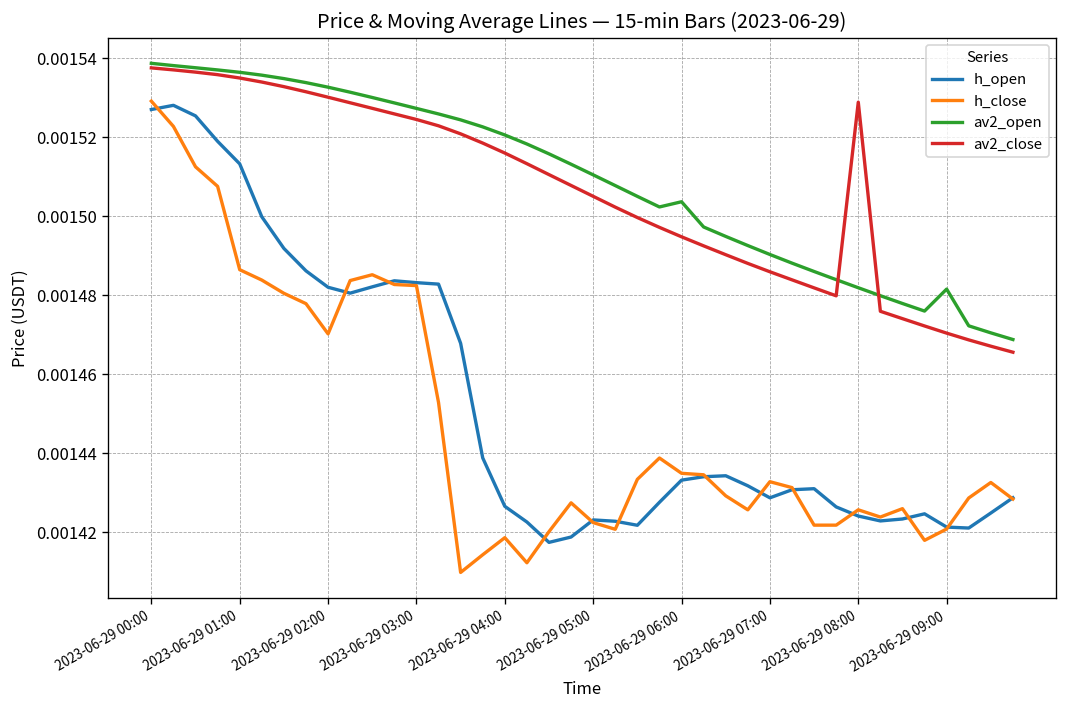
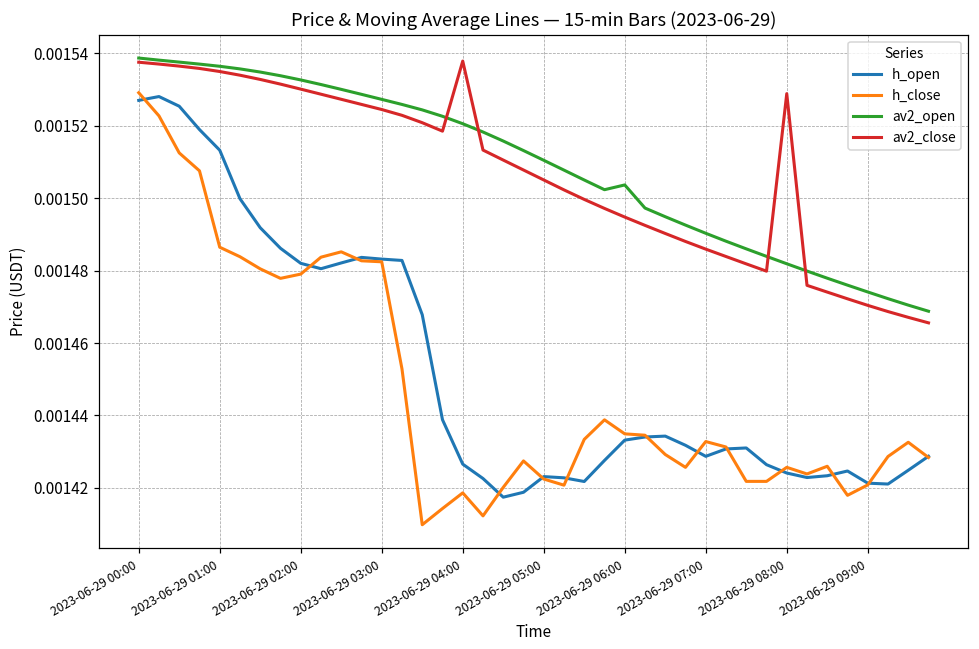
h_close, 2023-06-29 02:00: 0.001470 -> 0.001479
av2_close, 2023-06-29 04:00: 0.001516 -> 0.001538
av2_open, 2023-06-29 09:00: 0.001482 -> 0.001474
